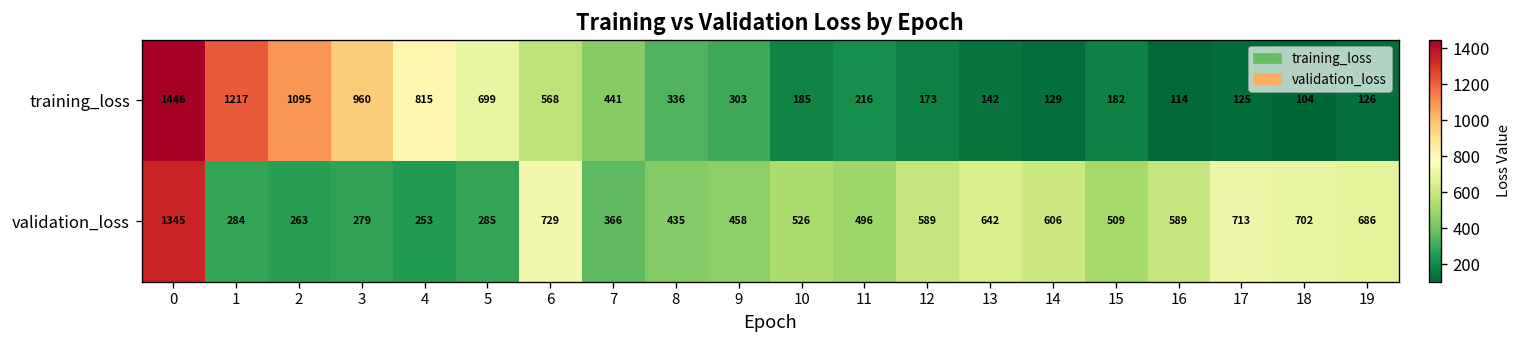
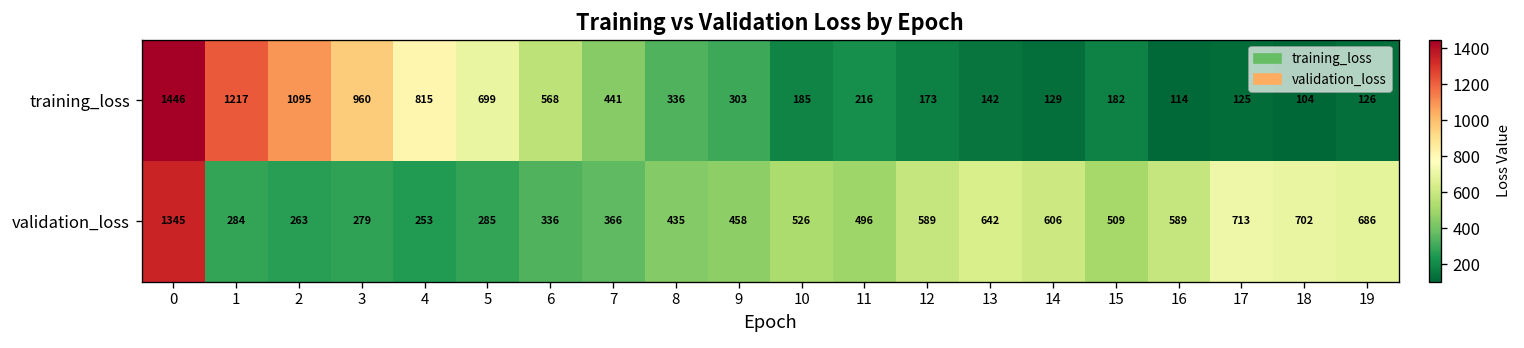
validation_loss, 6: 729 -> 336
